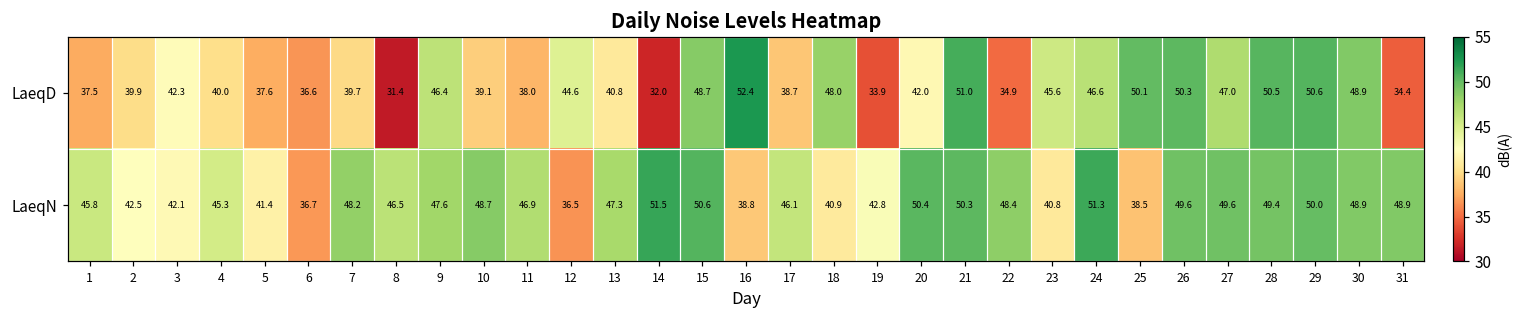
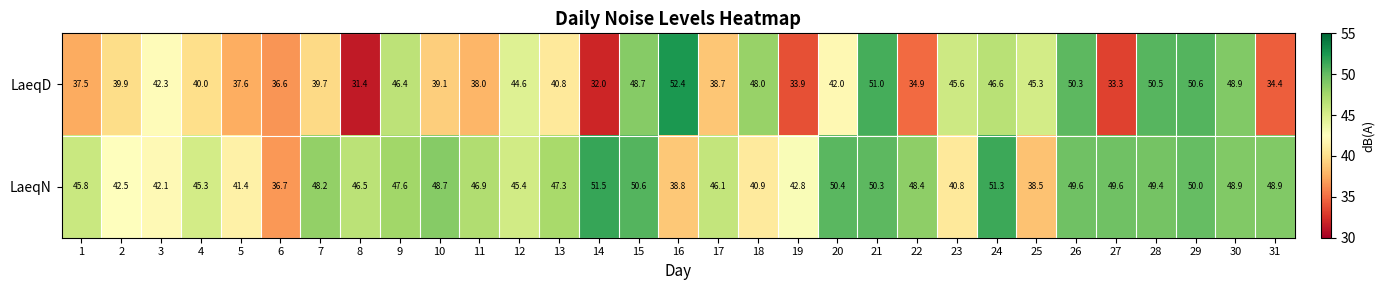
LaeqD, 25: 50.1 -> 45.3
LaeqD, 27: 47.0 -> 33.3
LaeqN, 12: 36.5 -> 45.4
